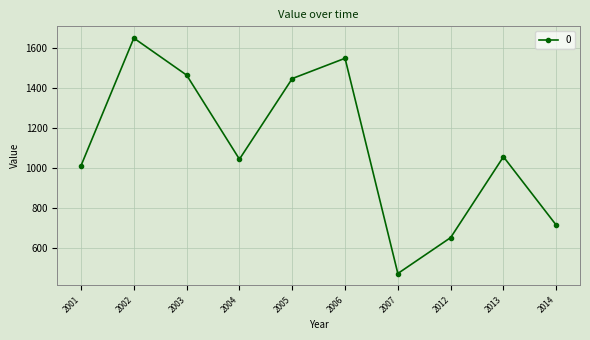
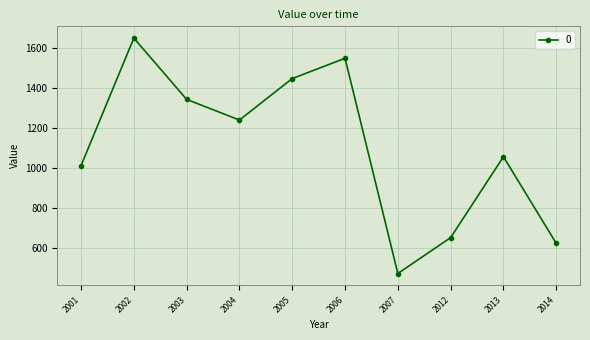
2003: 1460 -> 1340
2004: 1040 -> 1240
2014: 710 -> 620
